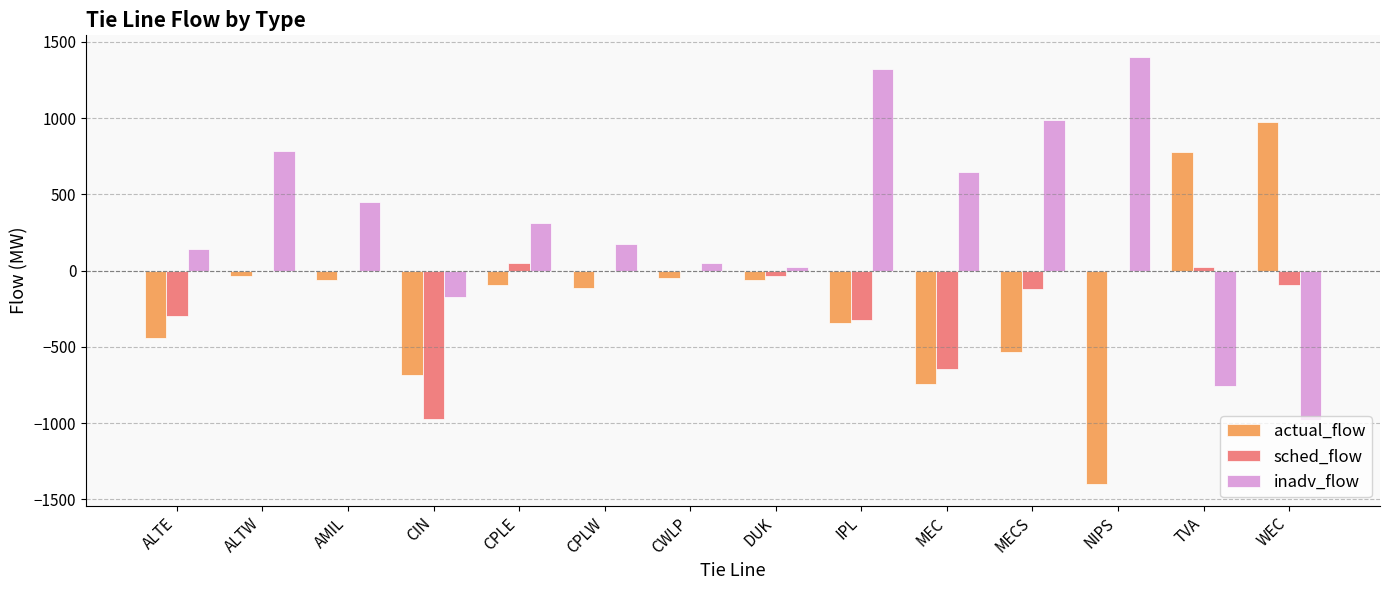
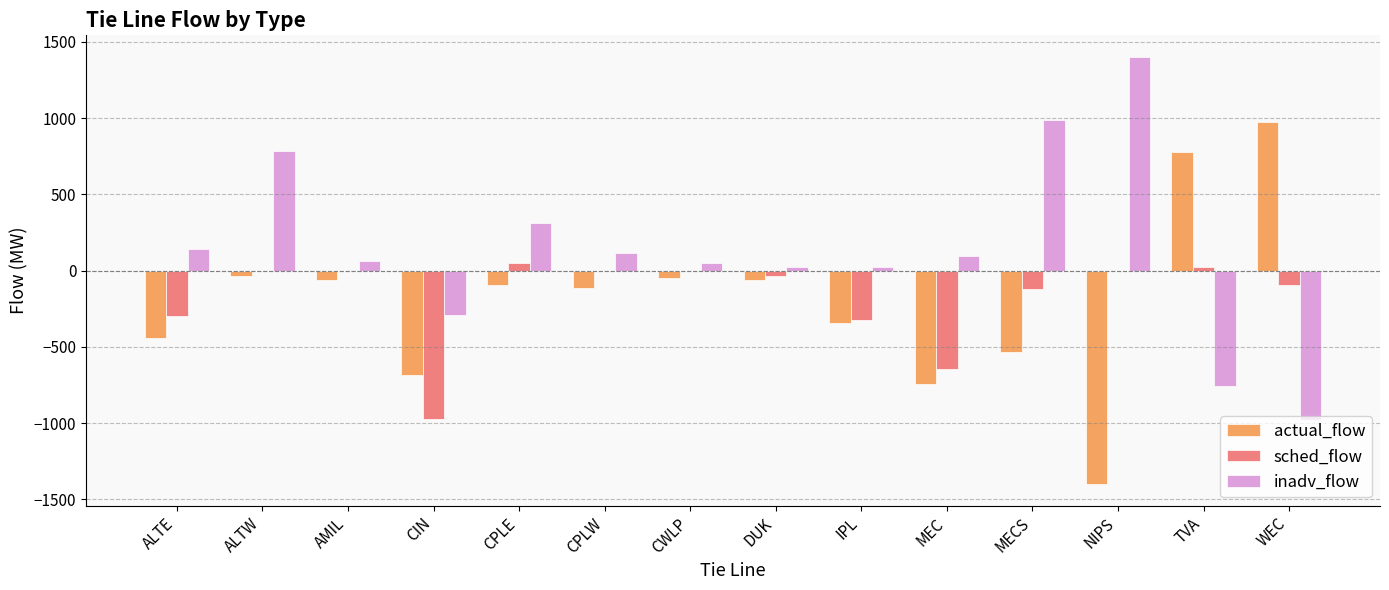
inadv_flow, AMIL: 450 -> 60
inadv_flow, CIN: -170 -> -290
inadv_flow, CPLW: 170 -> 110
inadv_flow, IPL: 1320 -> 20
inadv_flow, MEC: 640 -> 100
